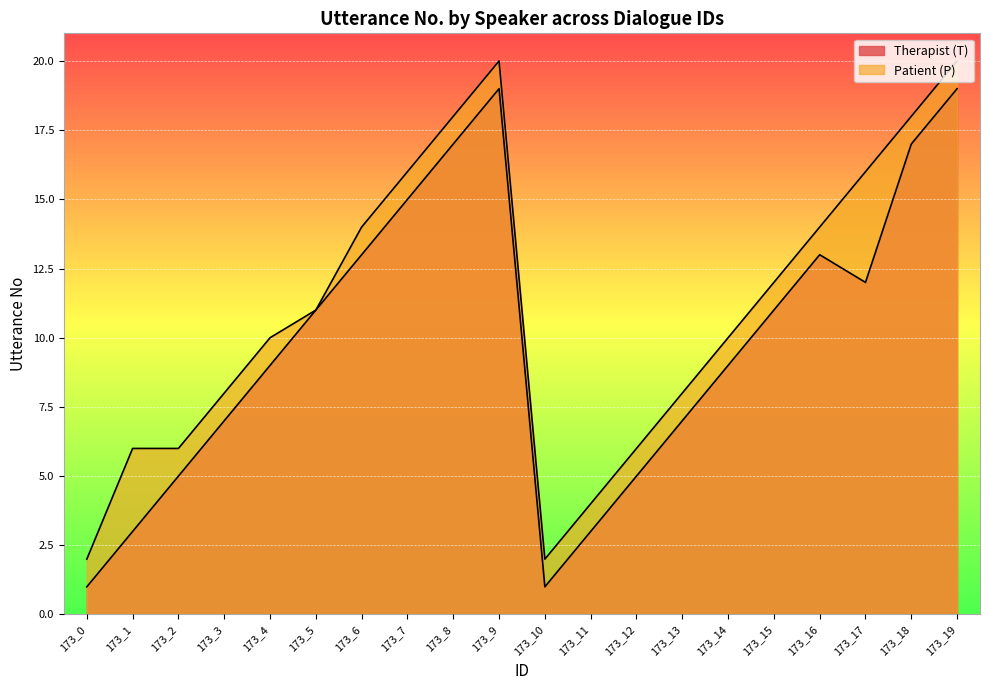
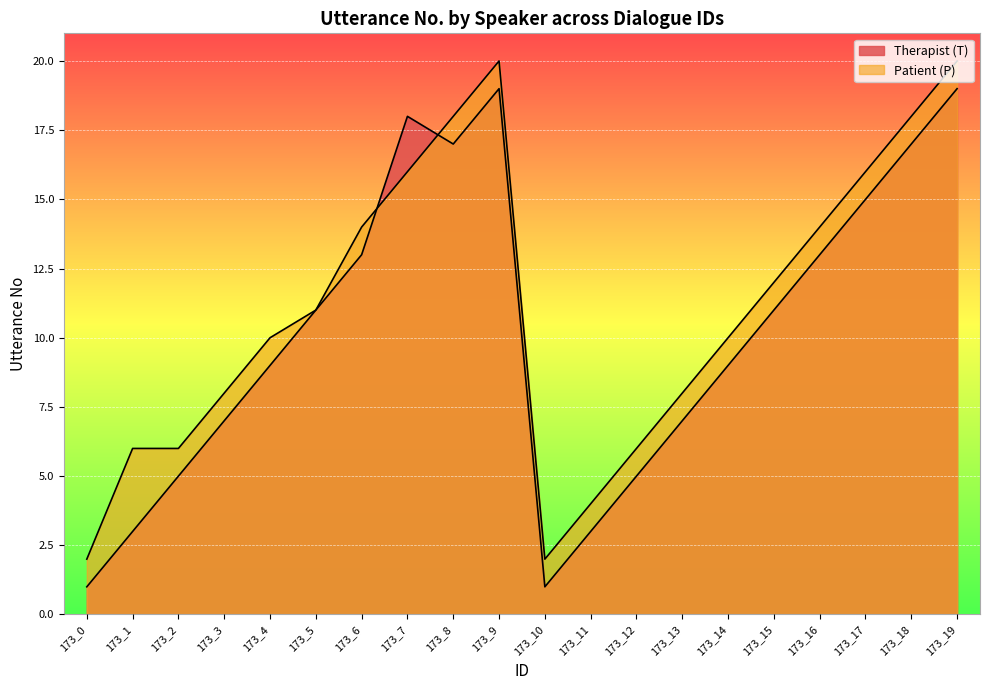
Therapist (T), 173_7: 15 -> 18
Therapist (T), 173_17: 12 -> 15
